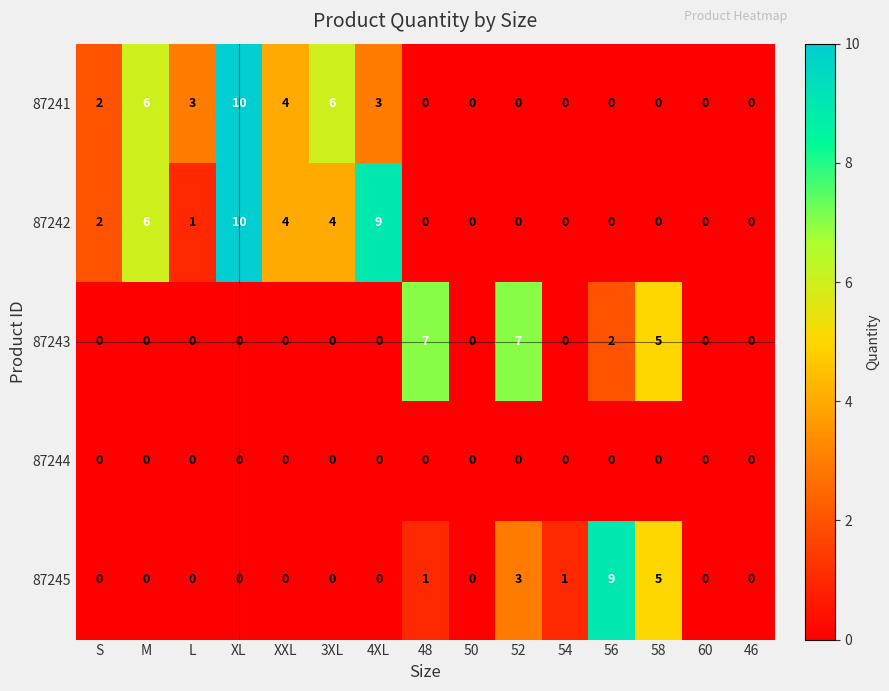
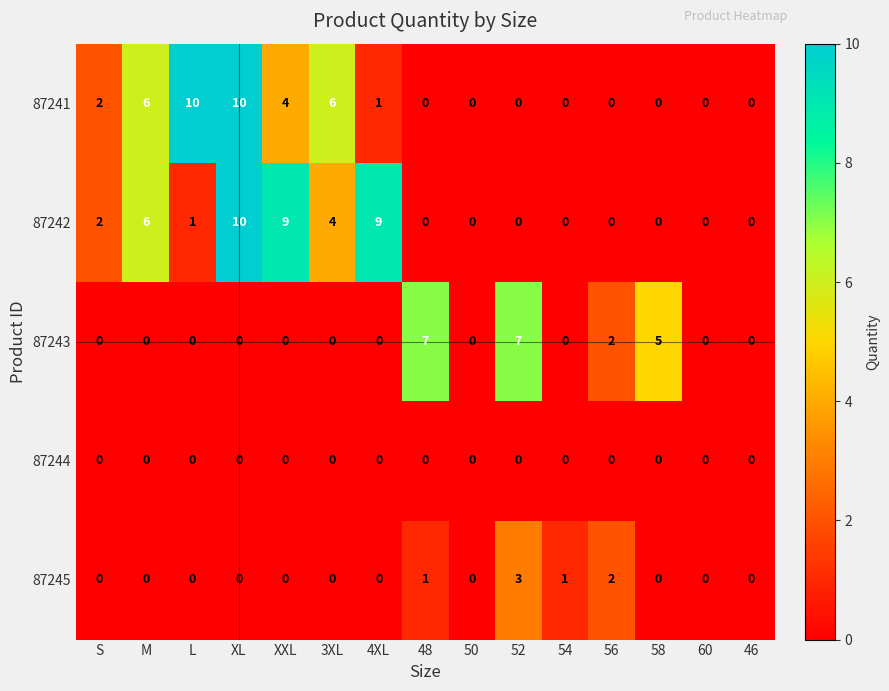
87241, L: 3 -> 10
87241, 4XL: 3 -> 1
87242, XXL: 4 -> 9
87245, 56: 9 -> 2
87245, 58: 5 -> 0
